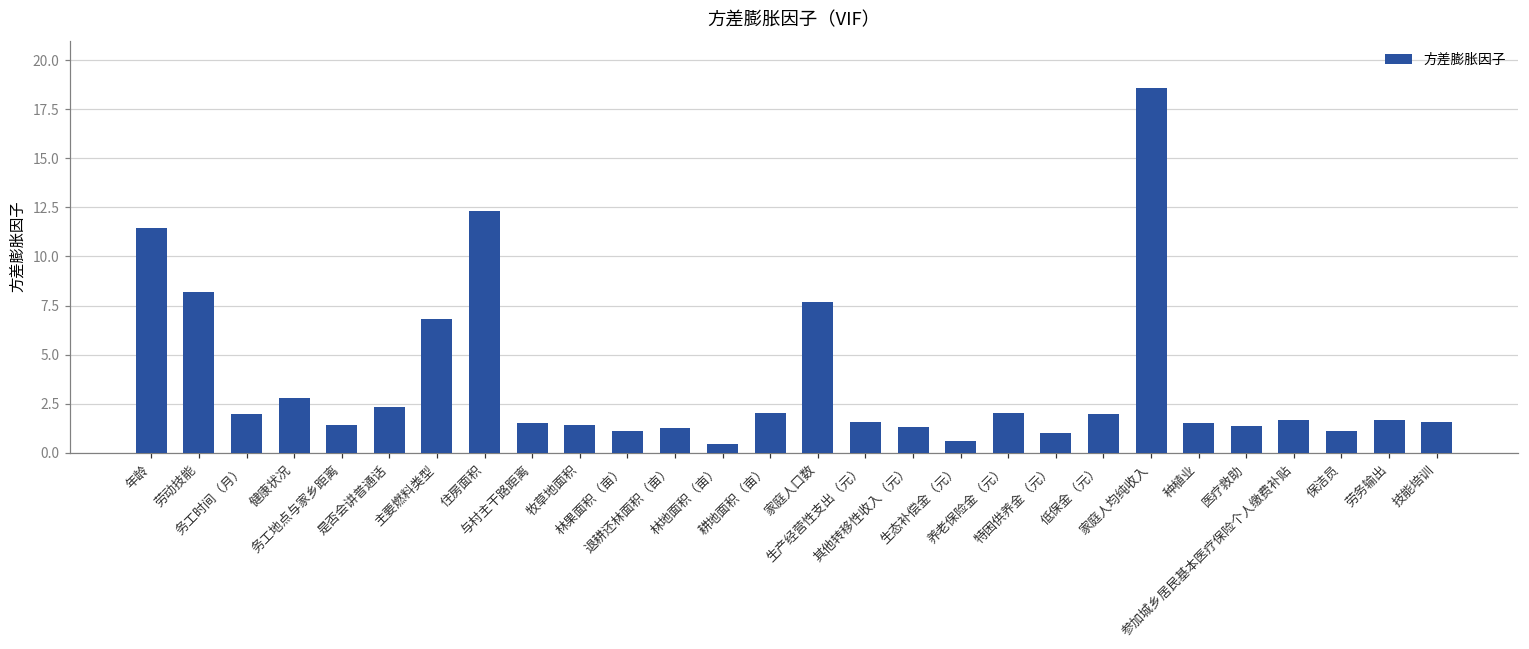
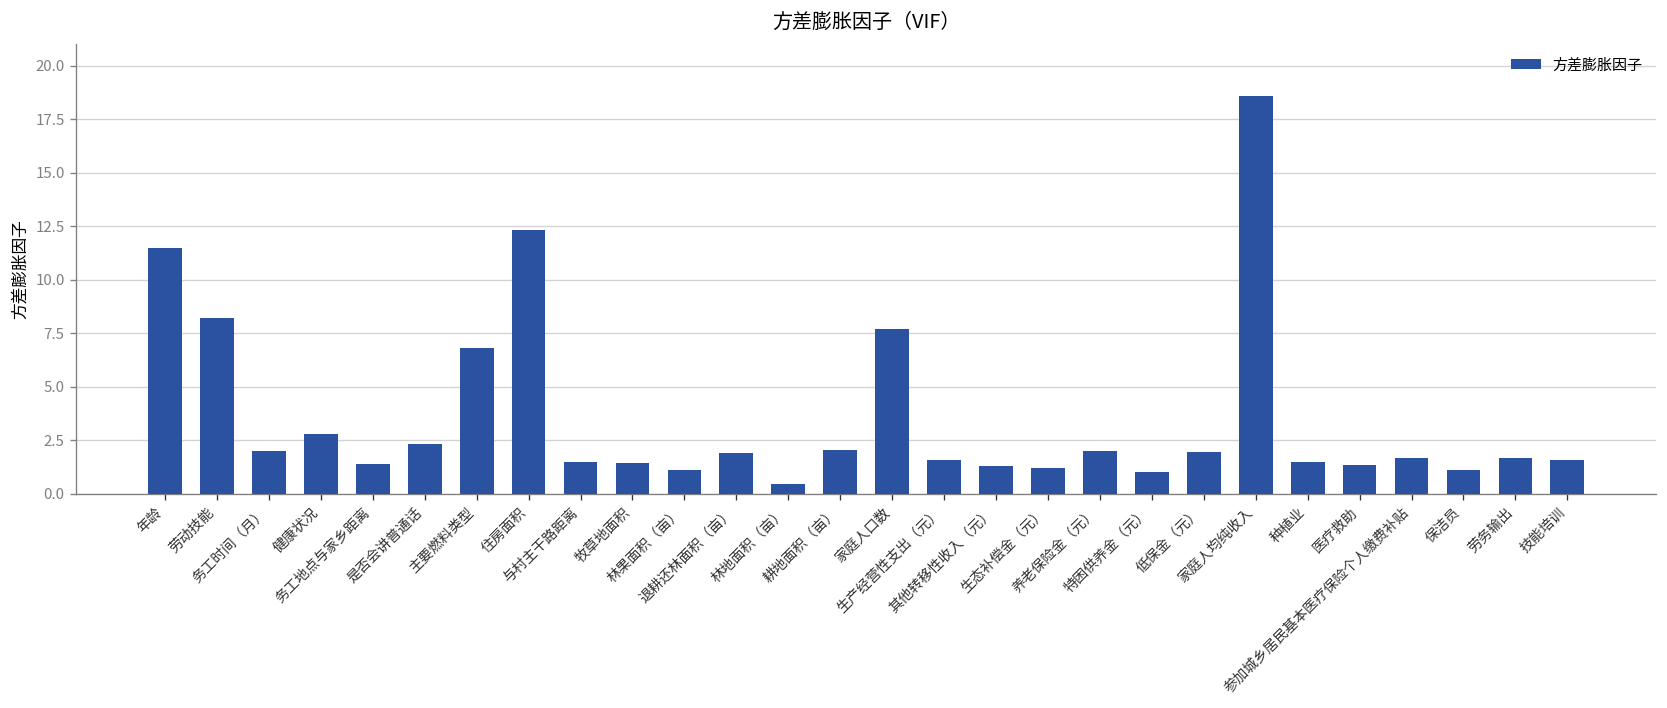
退耕还林面积（亩）: 1.2 -> 1.9
生态补偿金（元）: 0.6 -> 1.2
